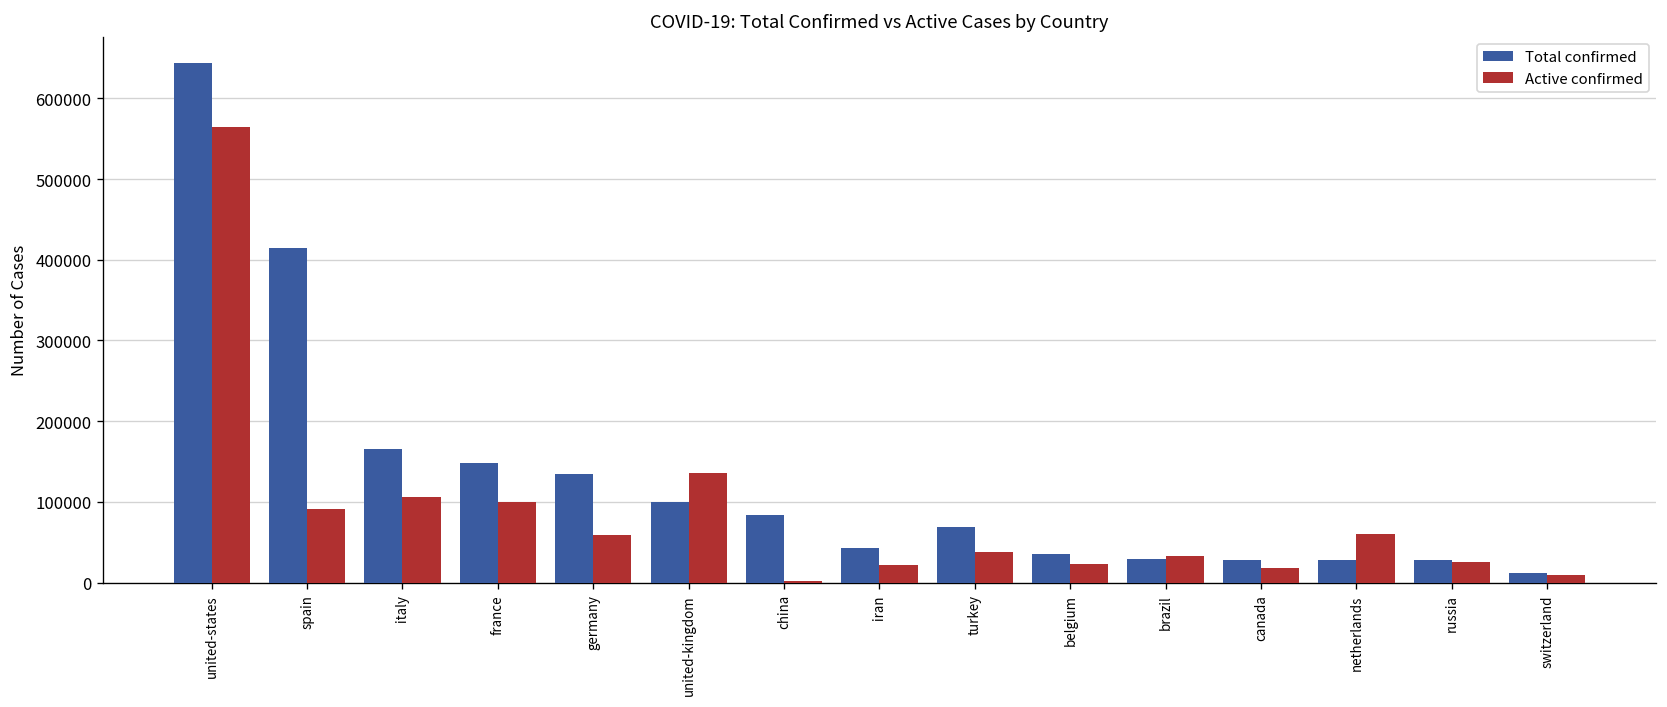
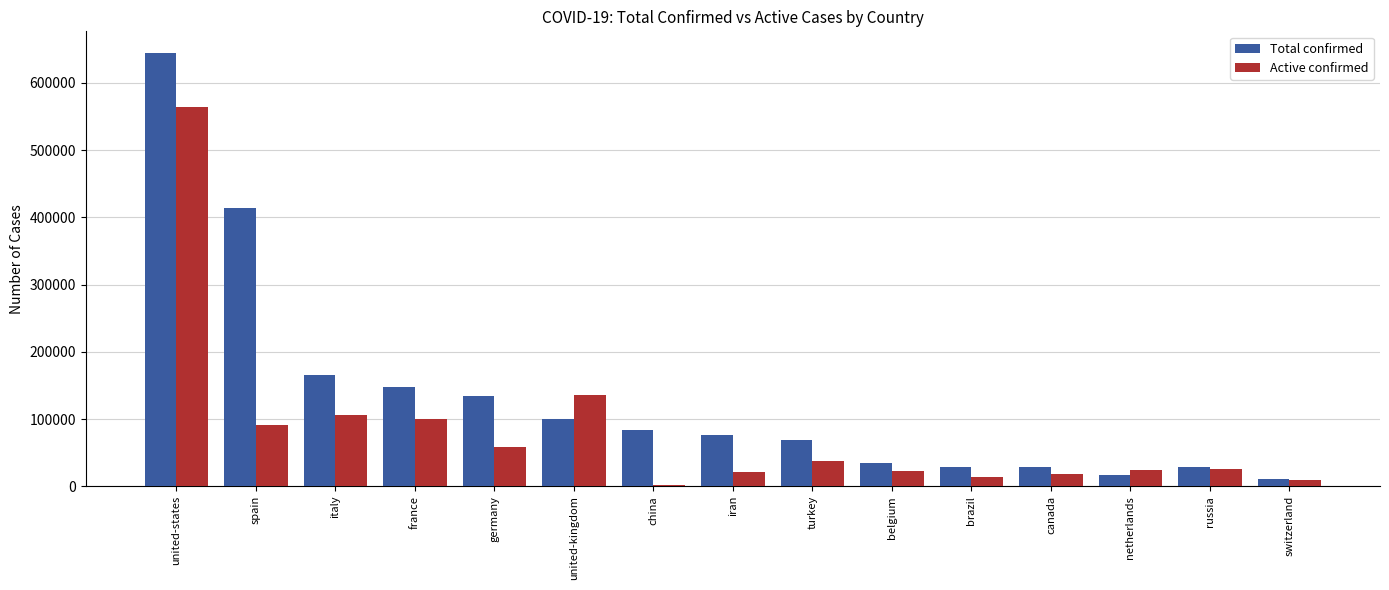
Total confirmed, iran: 40000 -> 80000
Active confirmed, brazil: 30000 -> 10000
Total confirmed, netherlands: 30000 -> 20000
Active confirmed, netherlands: 60000 -> 20000
